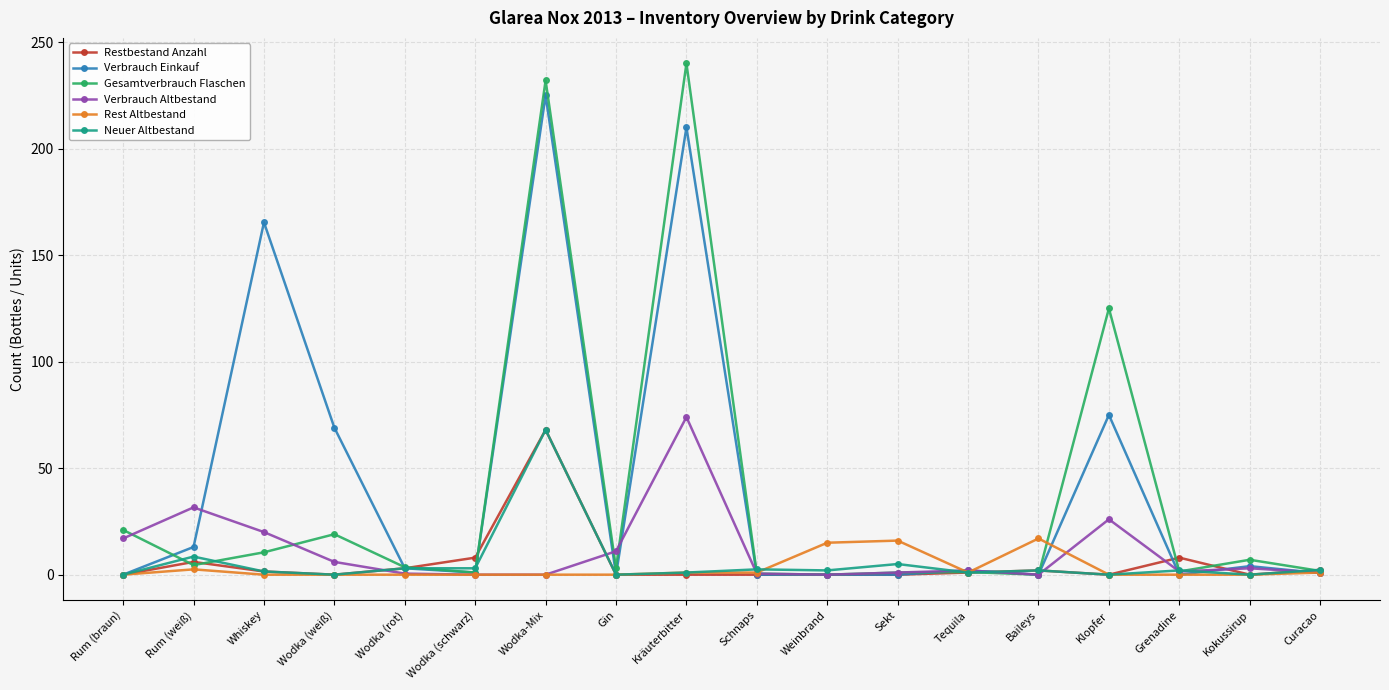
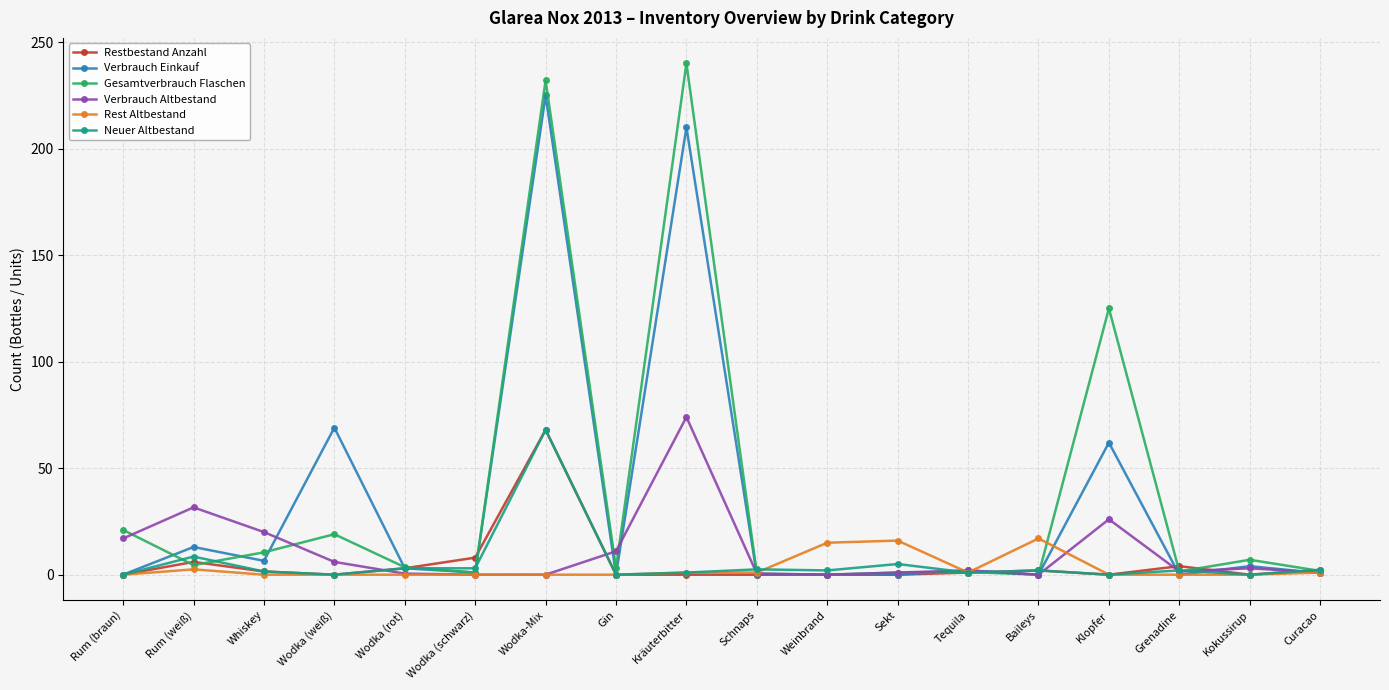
Verbrauch Einkauf, Whiskey: 165 -> 7
Verbrauch Einkauf, Klopfer: 75 -> 62
Restbestand Anzahl, Grenadine: 8 -> 4
